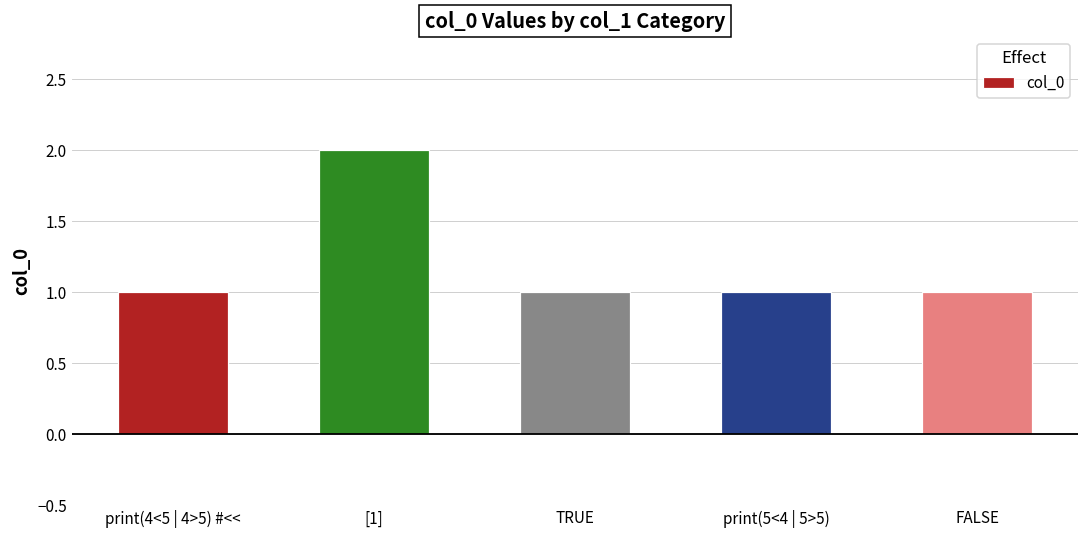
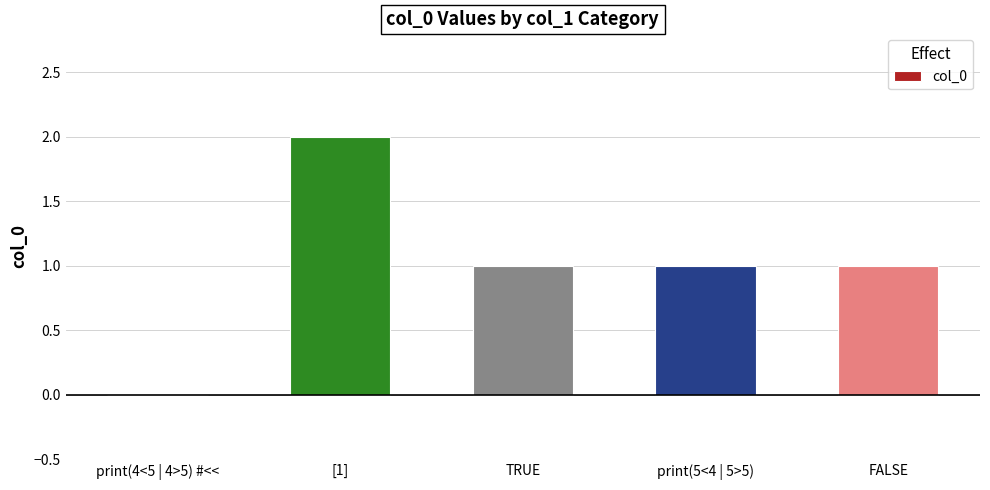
print(4<5 | 4>5) #<<: 1 -> 0
